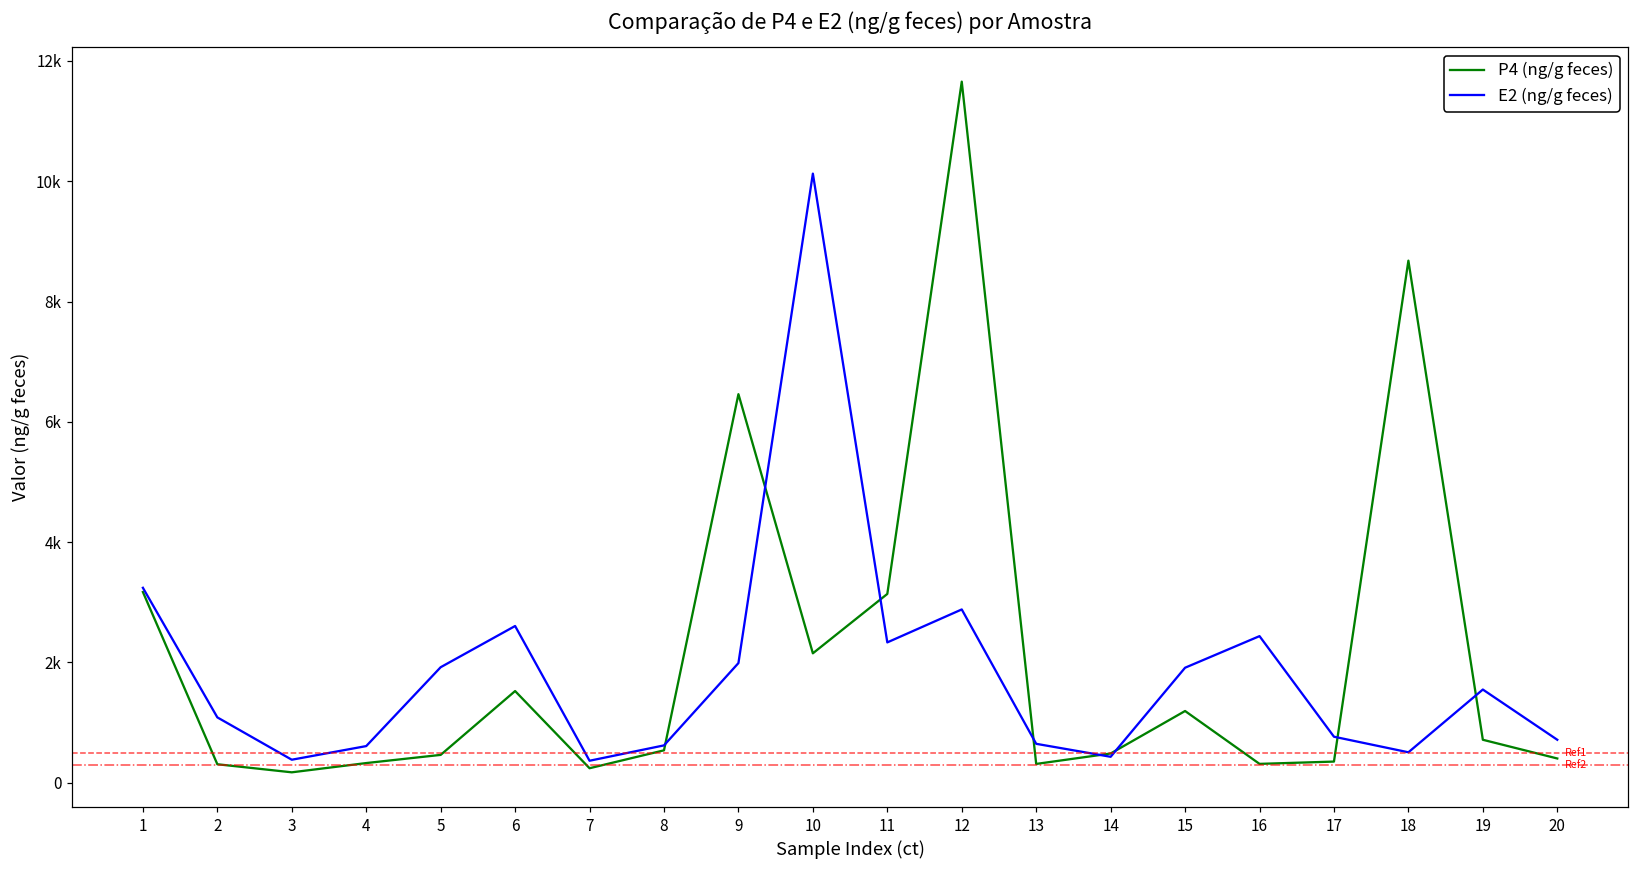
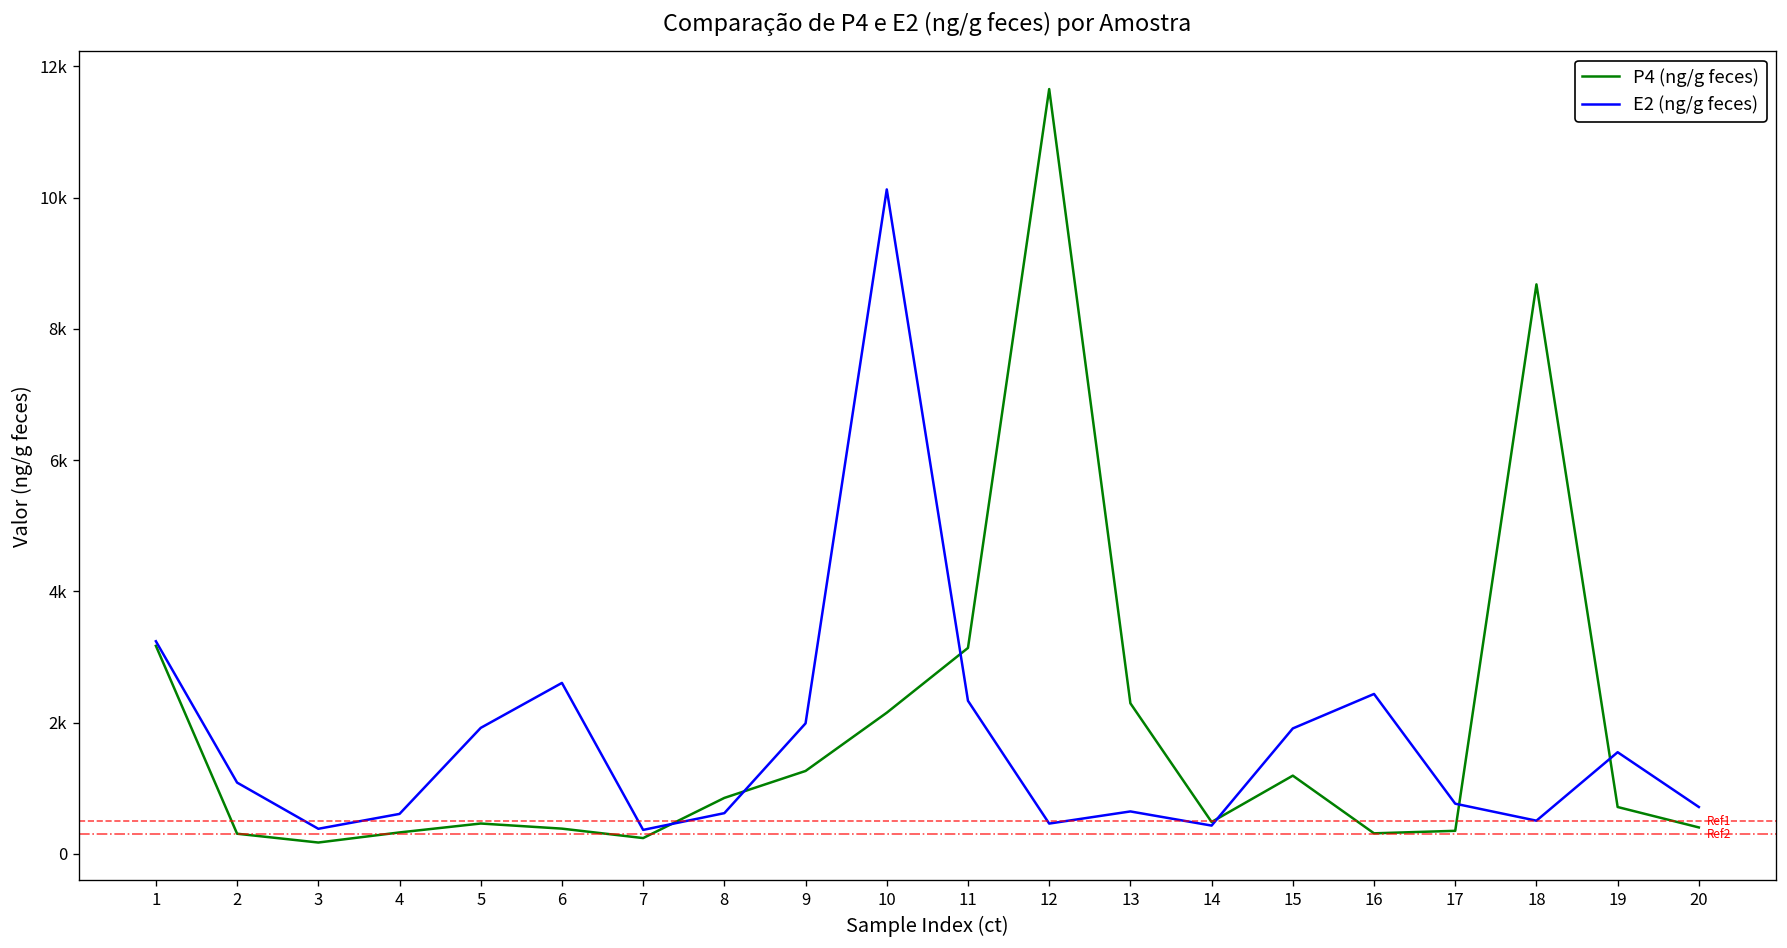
P4 (ng/g feces), 6: 1500 -> 400
P4 (ng/g feces), 8: 500 -> 900
P4 (ng/g feces), 9: 6500 -> 1300
E2 (ng/g feces), 12: 2900 -> 500
P4 (ng/g feces), 13: 300 -> 2300
